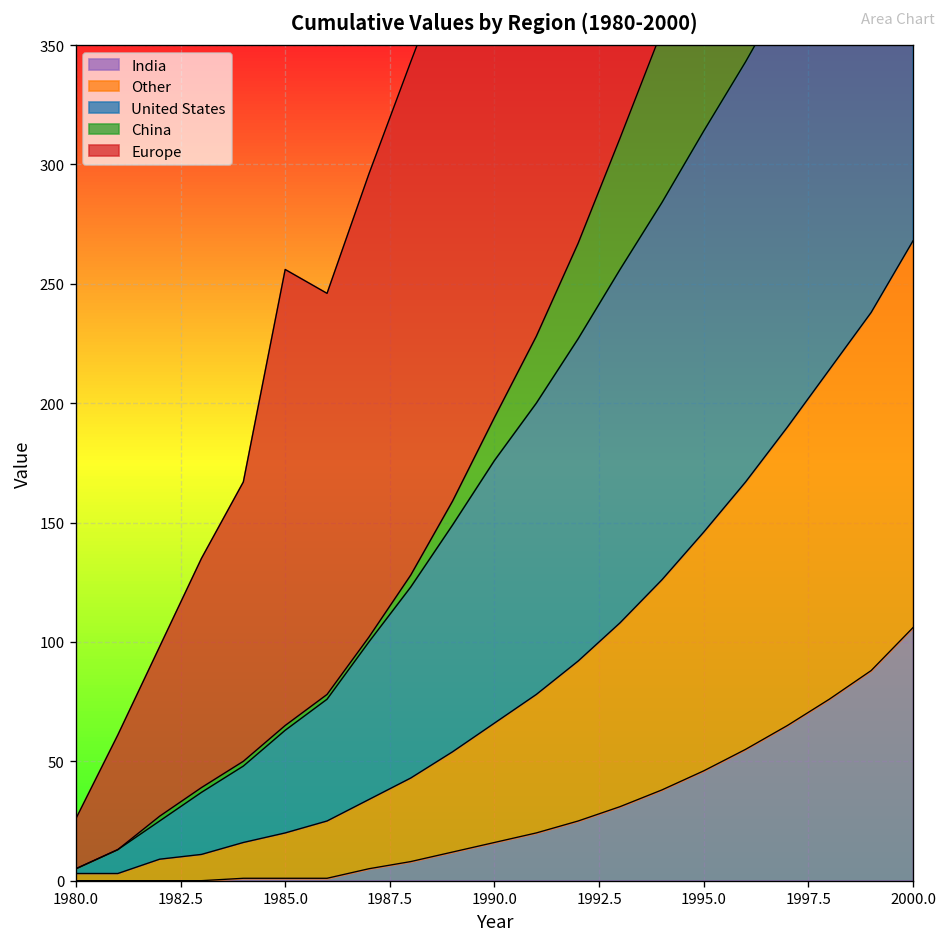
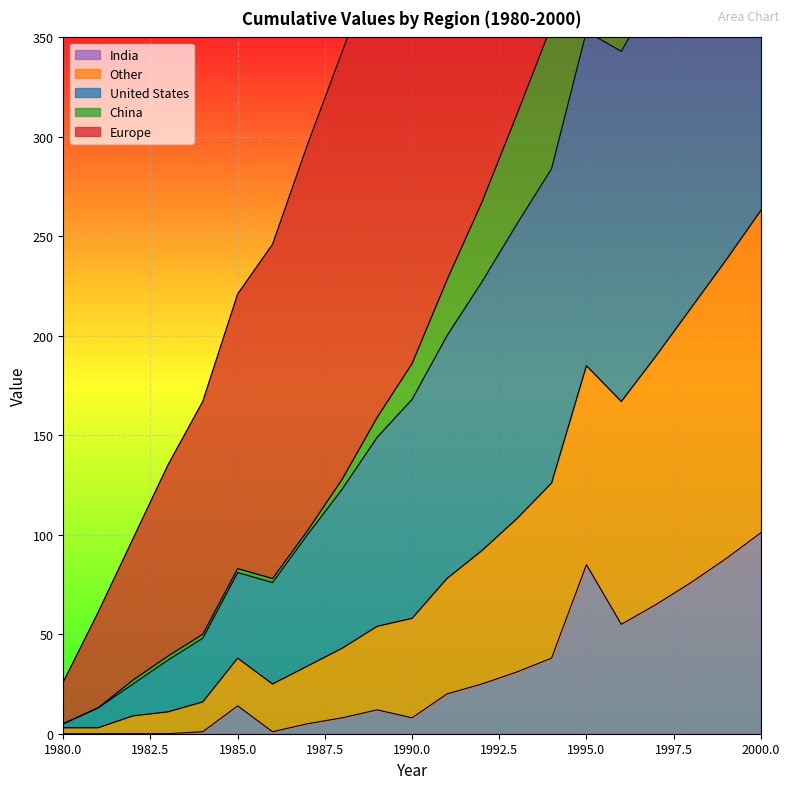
India, 1985.0: 1 -> 14
Other, 1985.0: 19 -> 24
Europe, 1985.0: 191 -> 138
India, 1990.0: 16 -> 8
India, 1995.0: 46 -> 85
India, 2000.0: 106 -> 101
